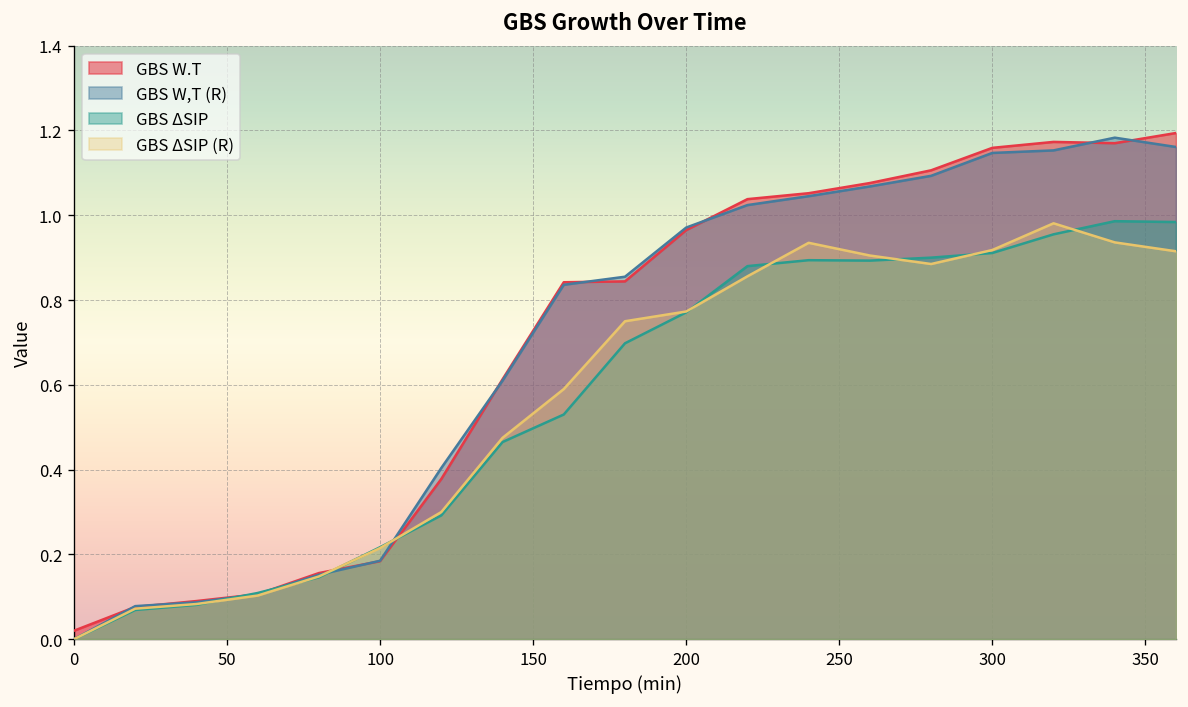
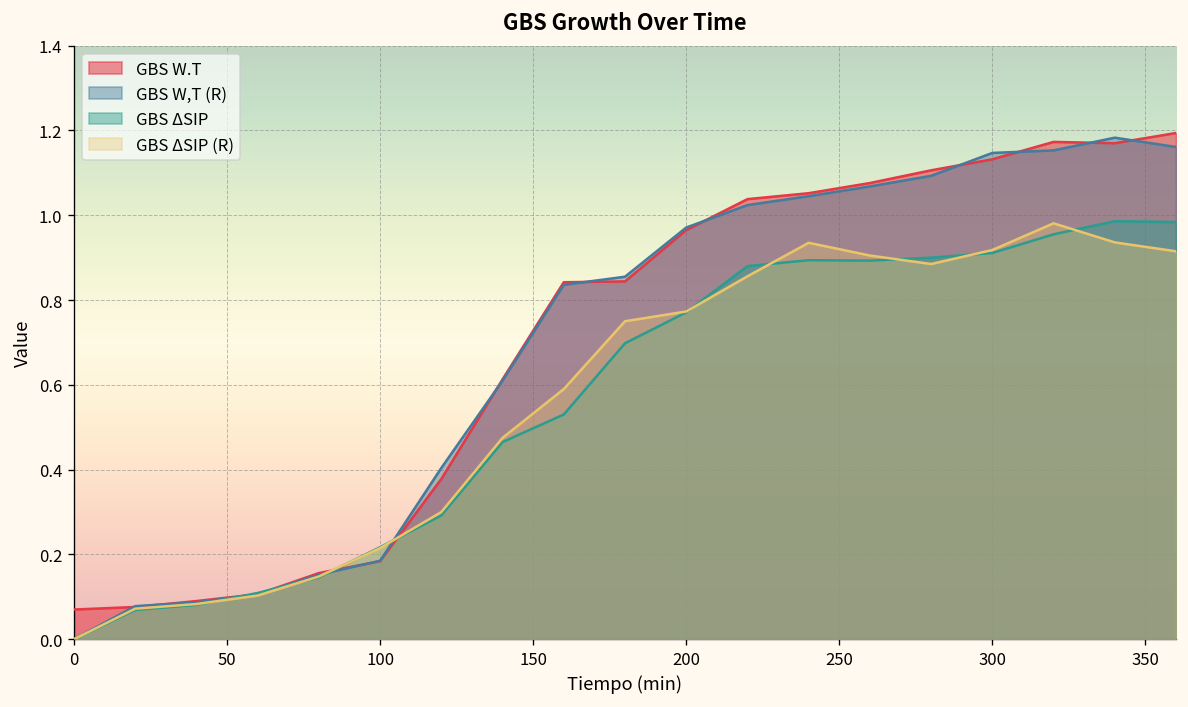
GBS W.T, 0: 0.02 -> 0.07
GBS W.T, 300: 1.16 -> 1.13
